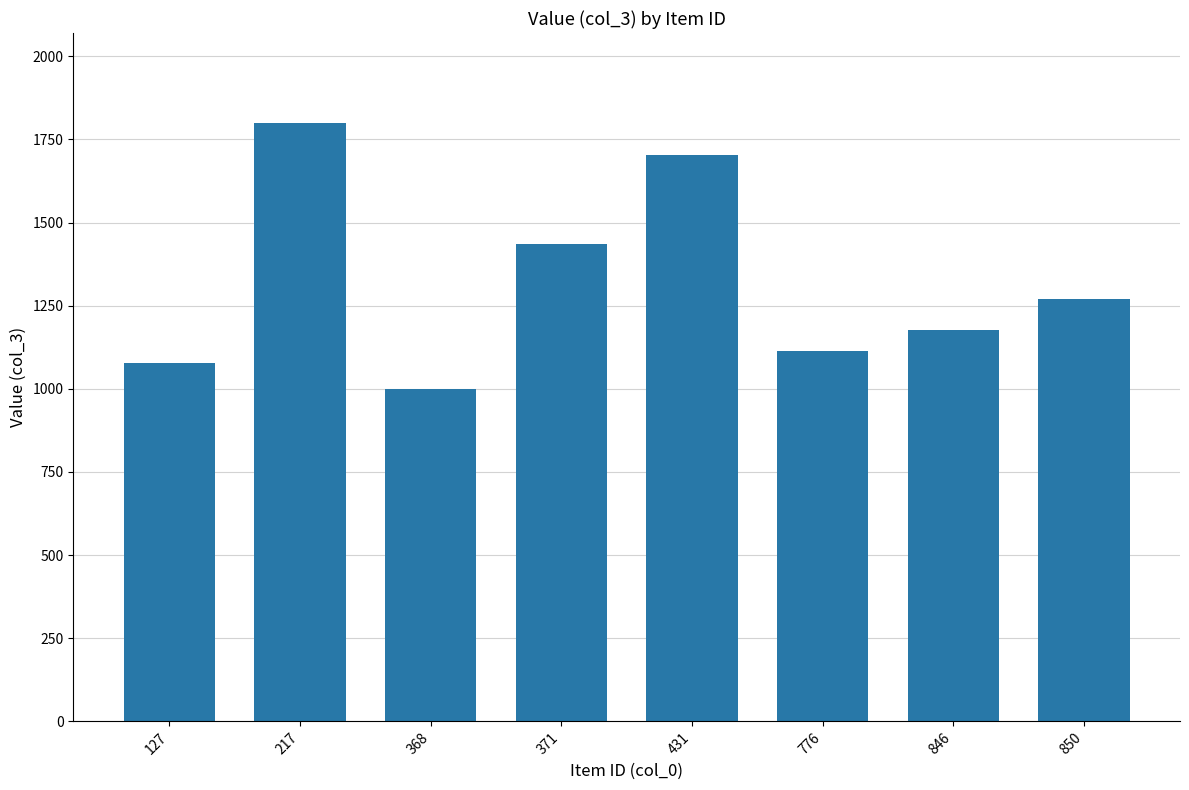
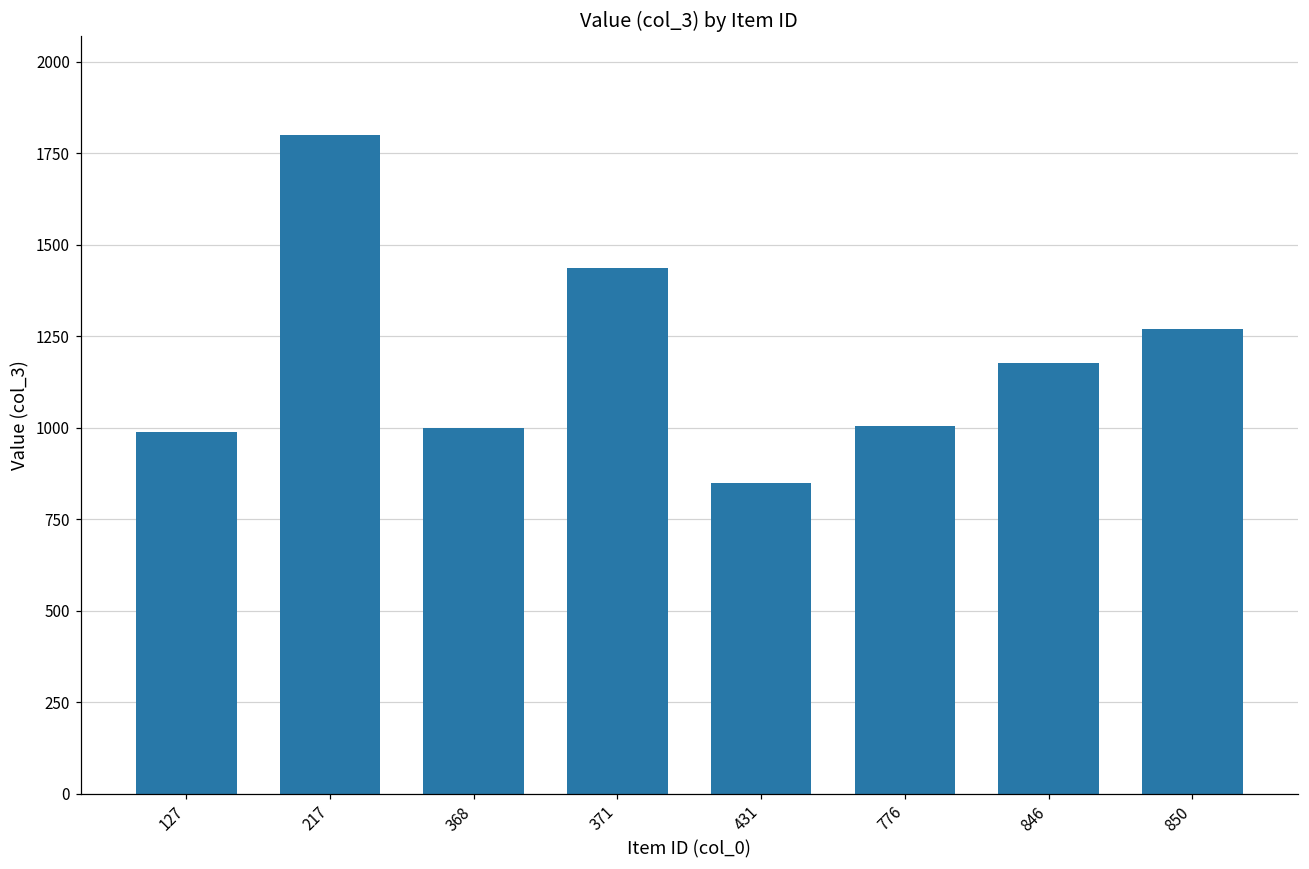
127: 1080 -> 990
431: 1700 -> 850
776: 1120 -> 1010
